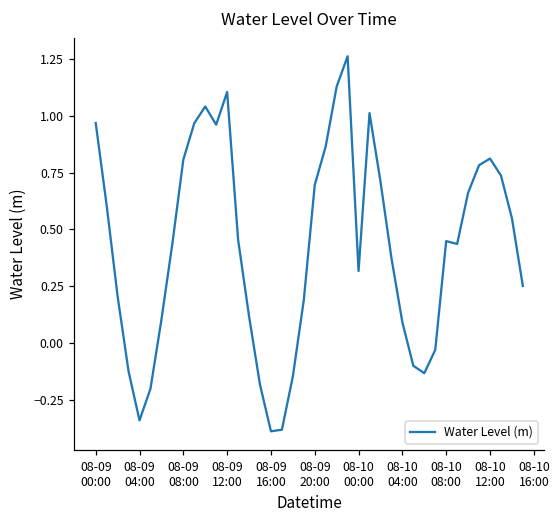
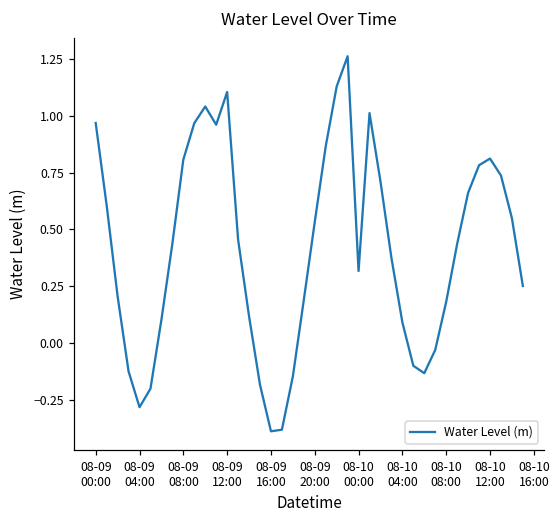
08-09 04:00: -0.34 -> -0.28
08-09 20:00: 0.70 -> 0.53
08-10 08:00: 0.45 -> 0.18
